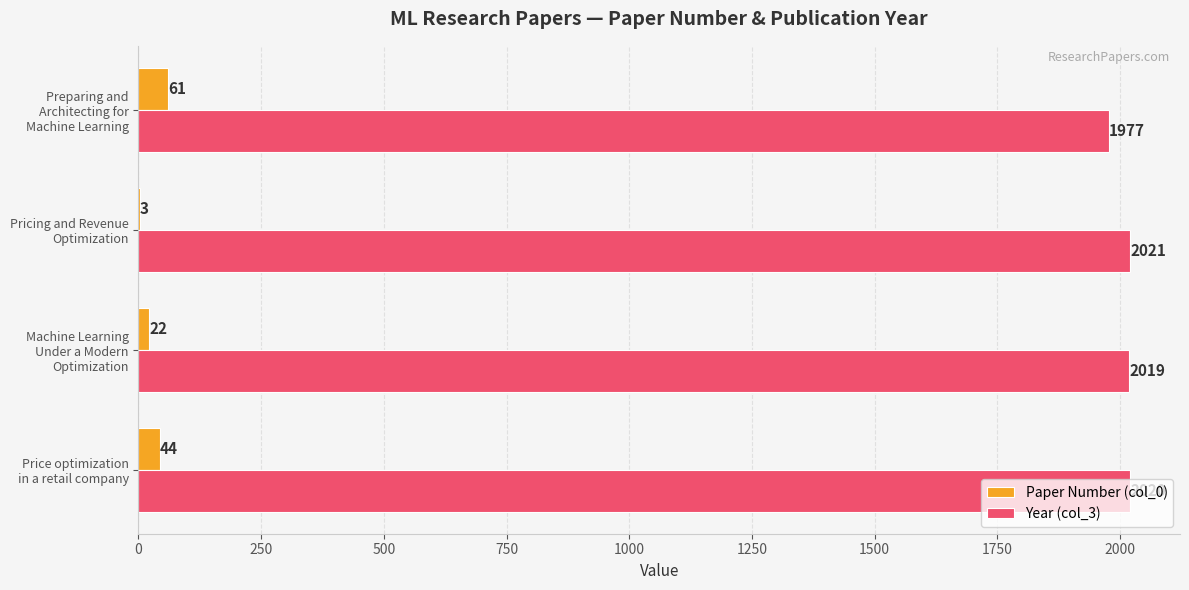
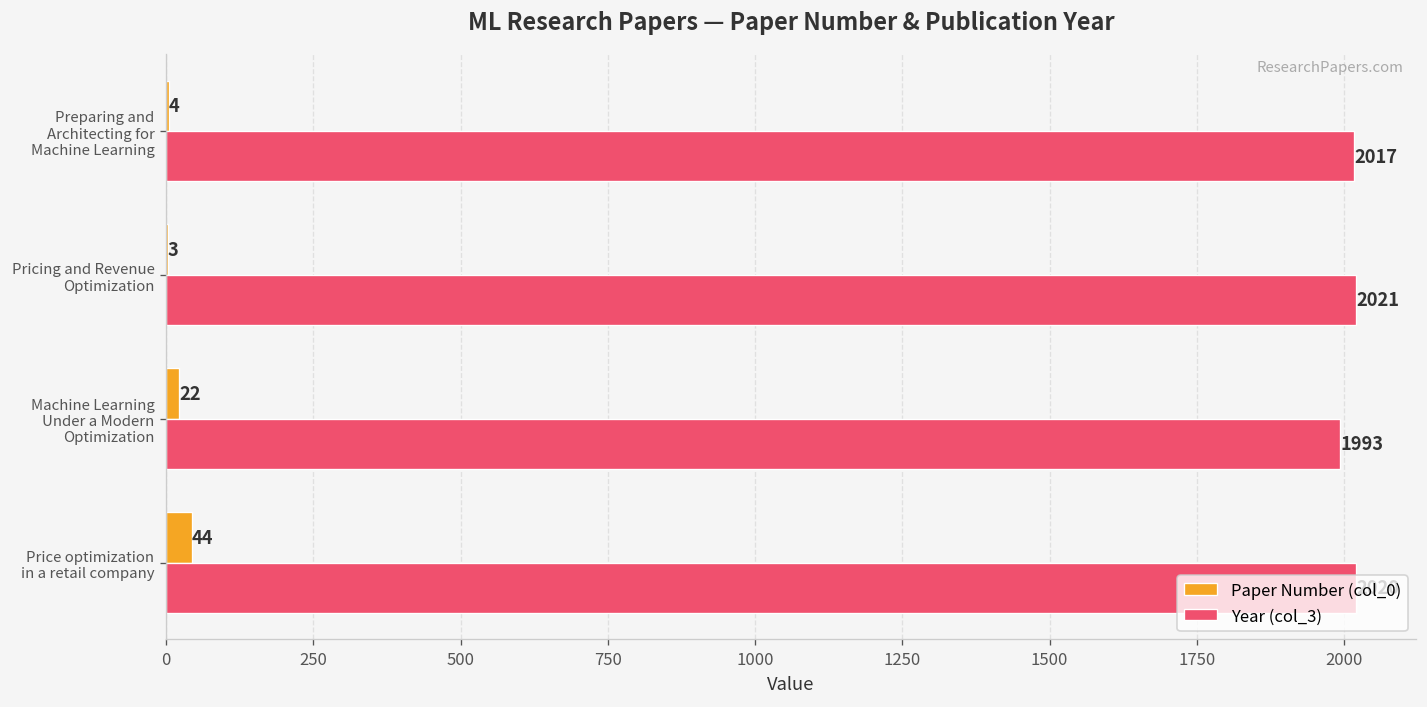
Paper Number (col_0), Preparing and Architecting for Machine Learning: 61 -> 4
Year (col_3), Preparing and Architecting for Machine Learning: 1977 -> 2017
Year (col_3), Machine Learning Under a Modern Optimization: 2019 -> 1993
